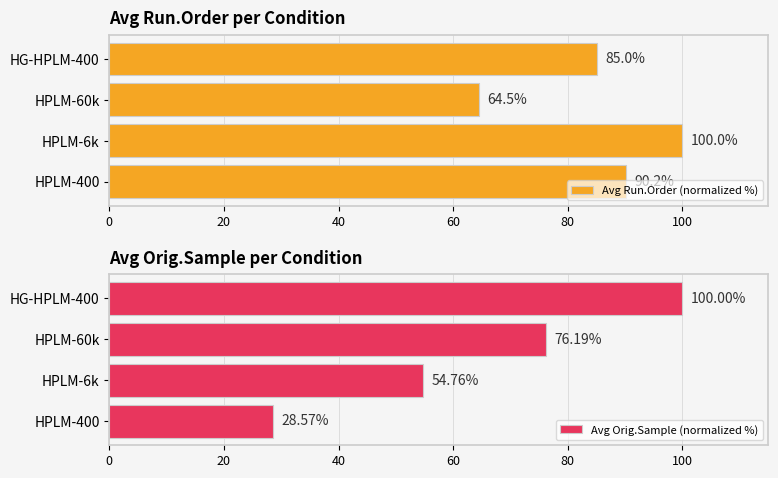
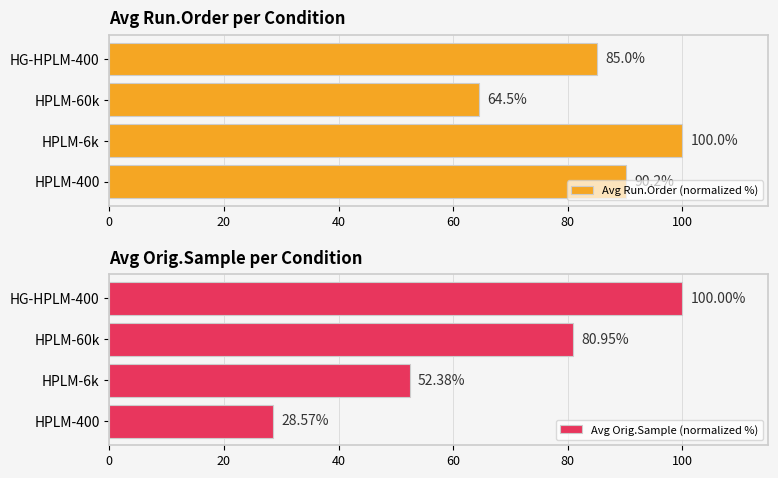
Avg Orig.Sample per Condition, HPLM-60k: 76.19% -> 80.95%
Avg Orig.Sample per Condition, HPLM-6k: 54.76% -> 52.38%
